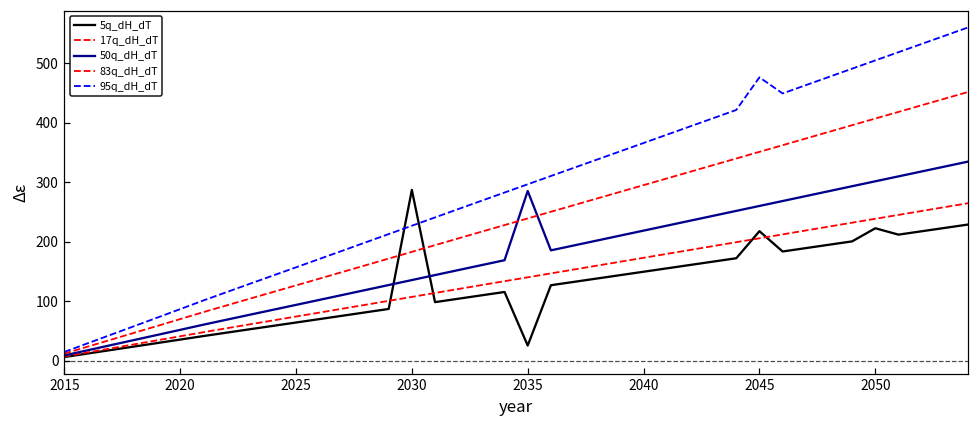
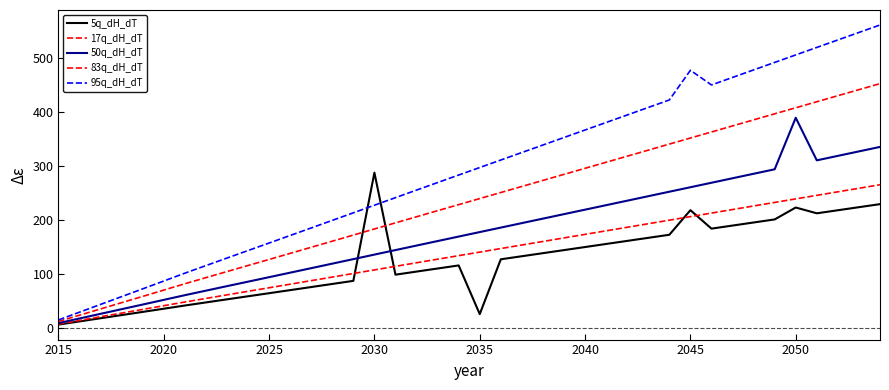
50q_dH_dT, 2035: 290 -> 180
50q_dH_dT, 2050: 300 -> 390
